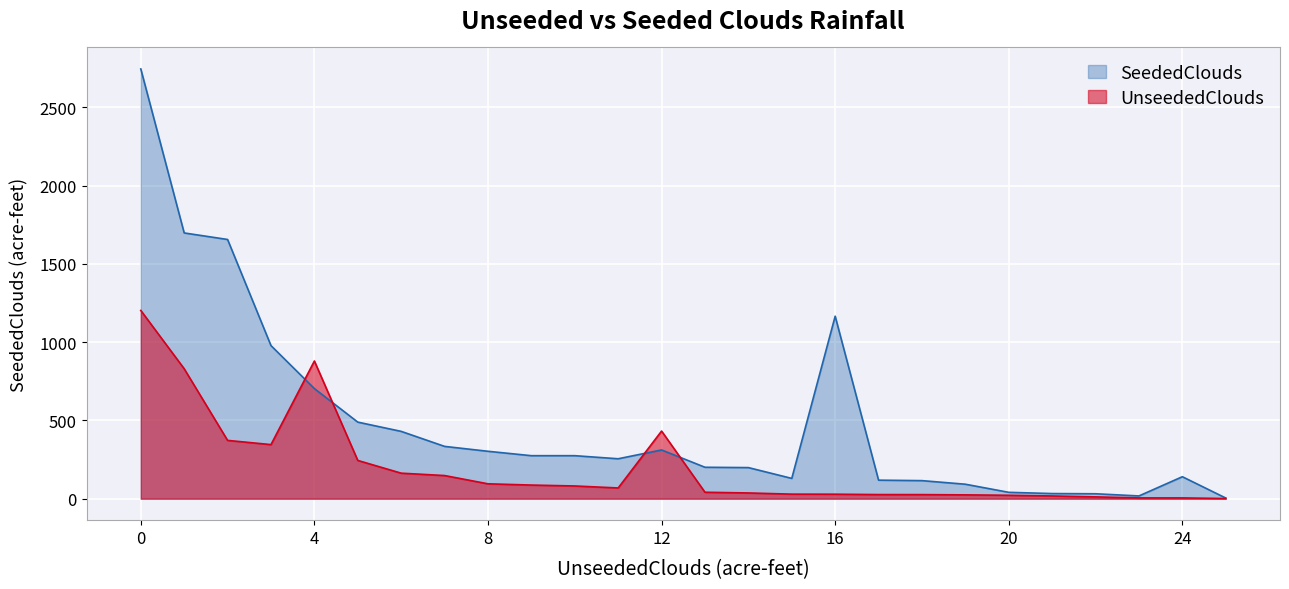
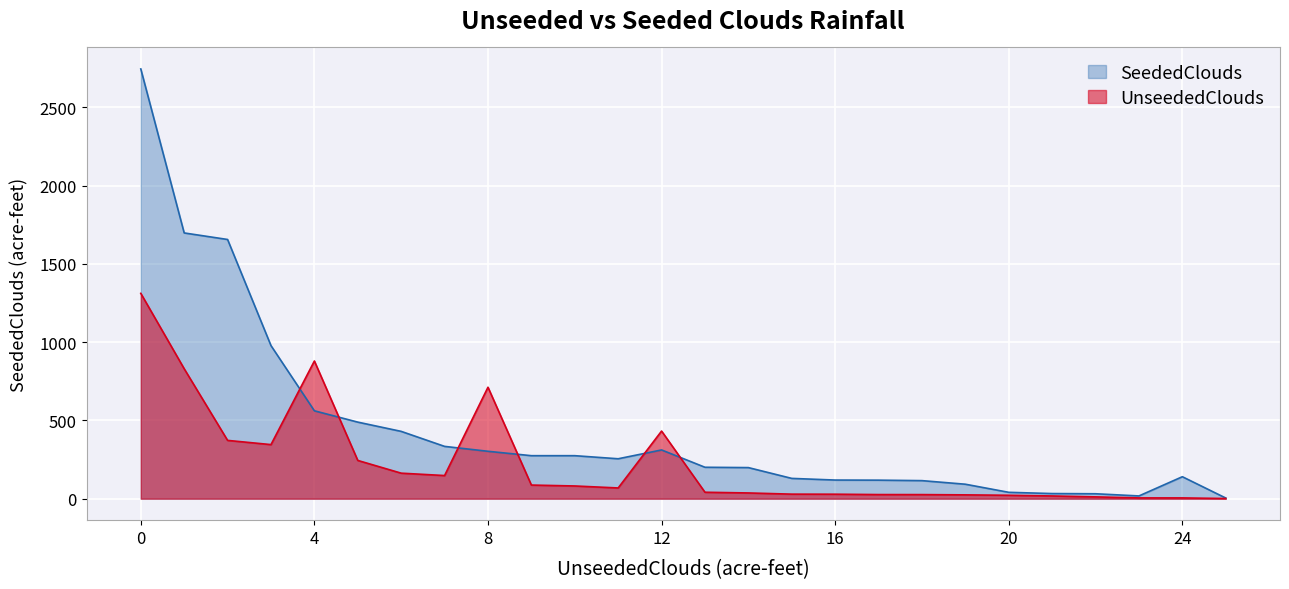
UnseededClouds, 0: 1200 -> 1310
SeededClouds, 4: 700 -> 560
UnseededClouds, 8: 100 -> 710
SeededClouds, 16: 1170 -> 120
